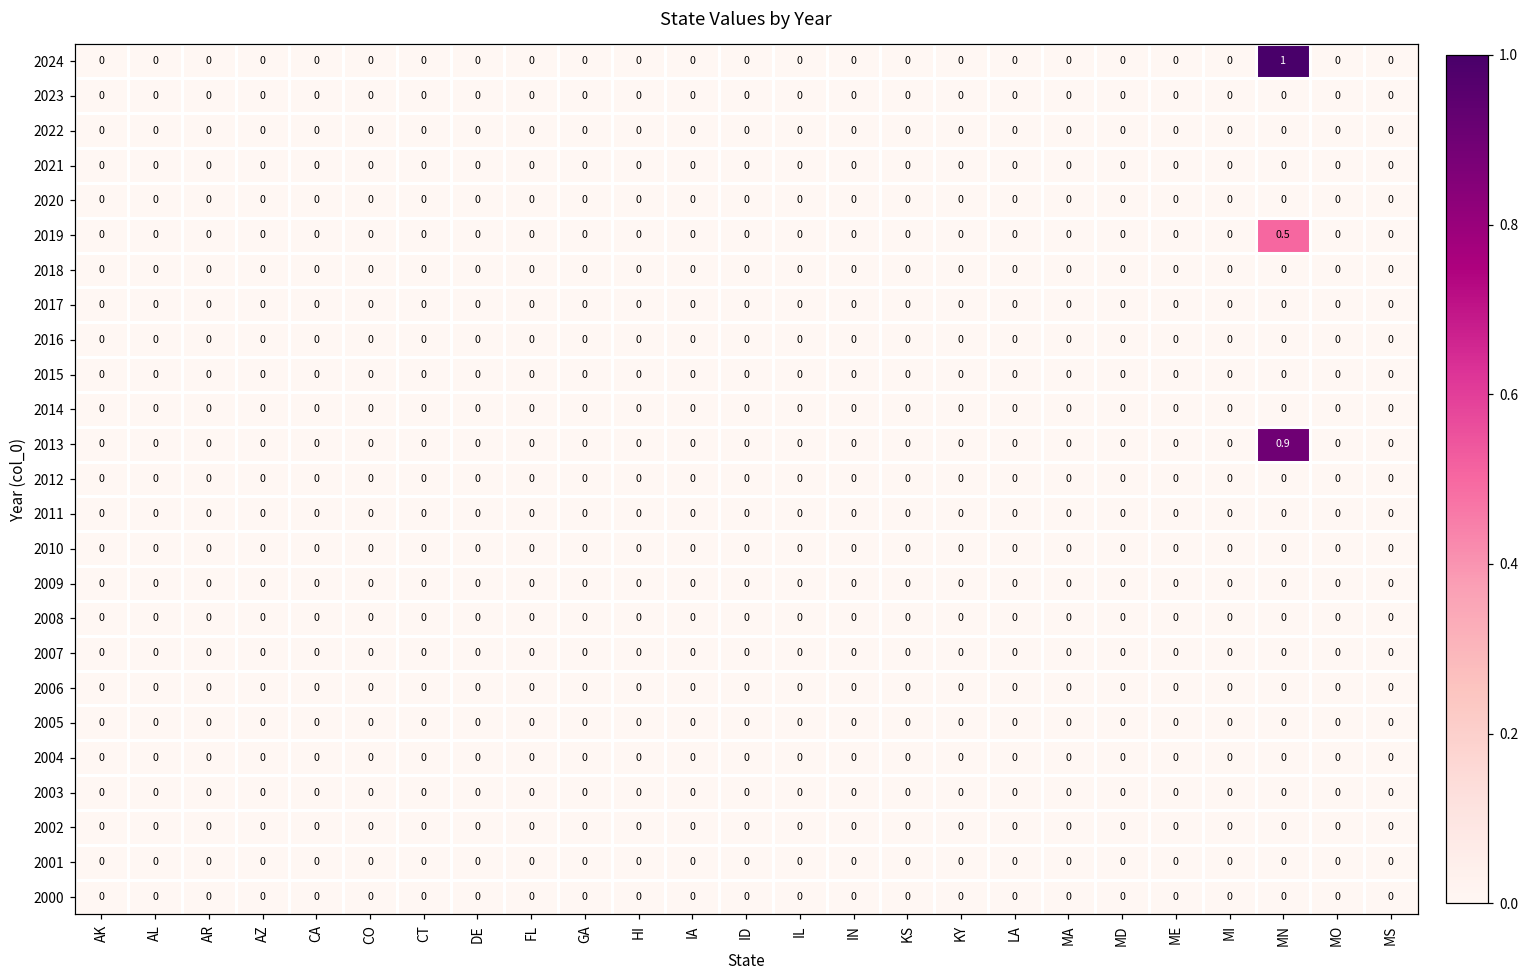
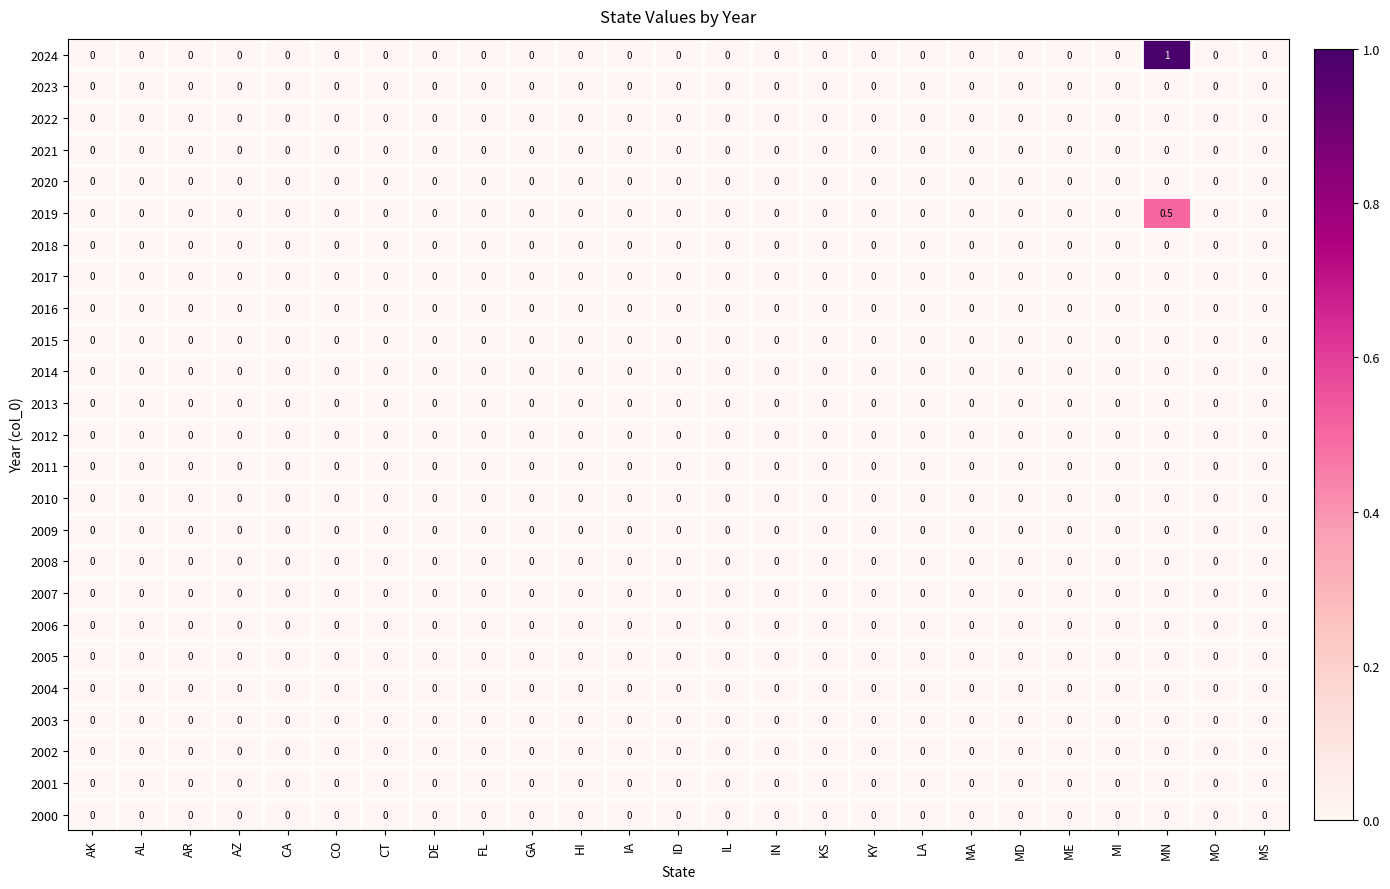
2013, MN: 0.9 -> 0
